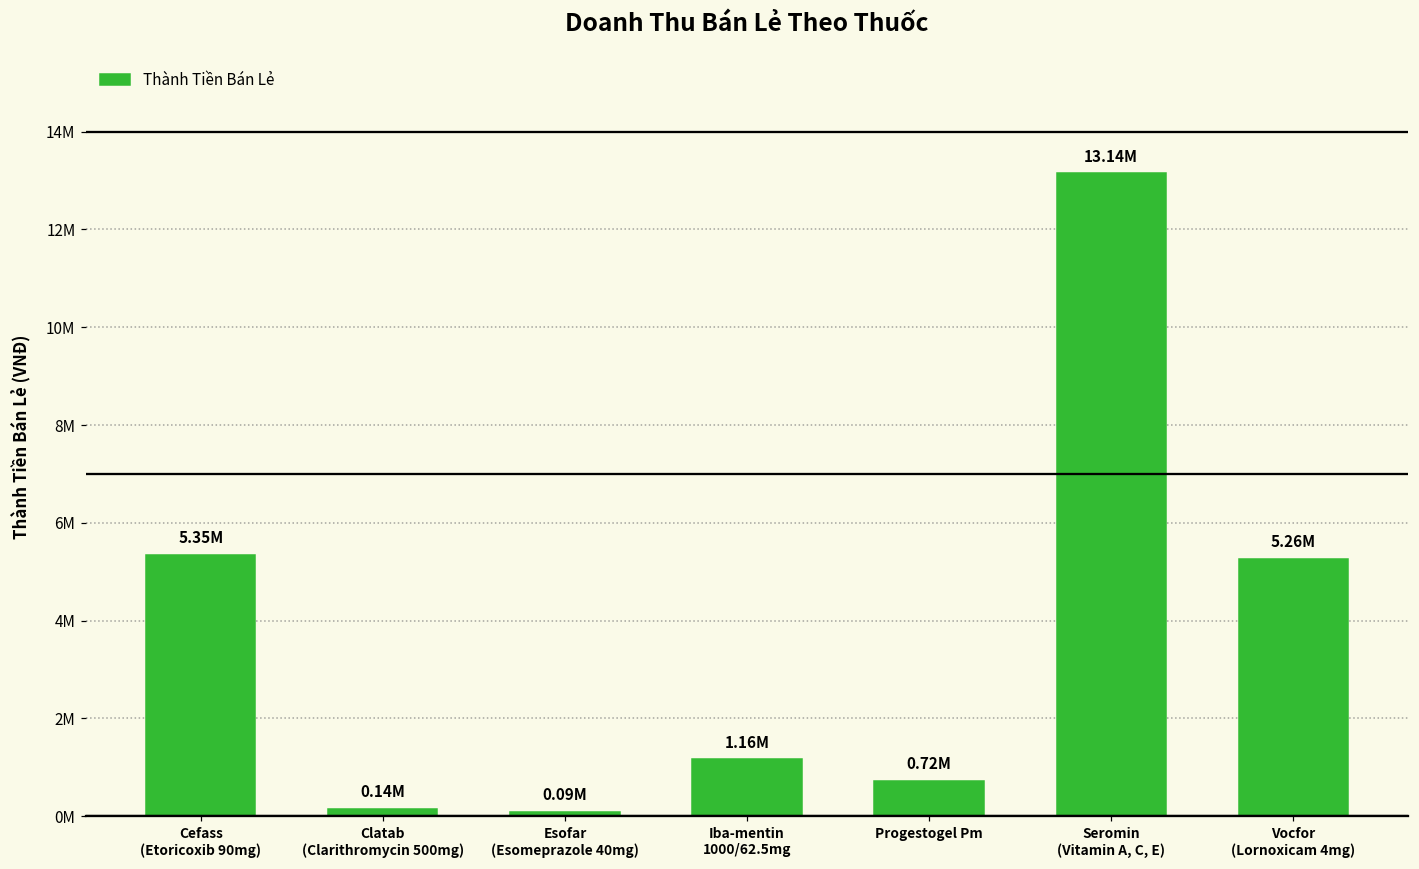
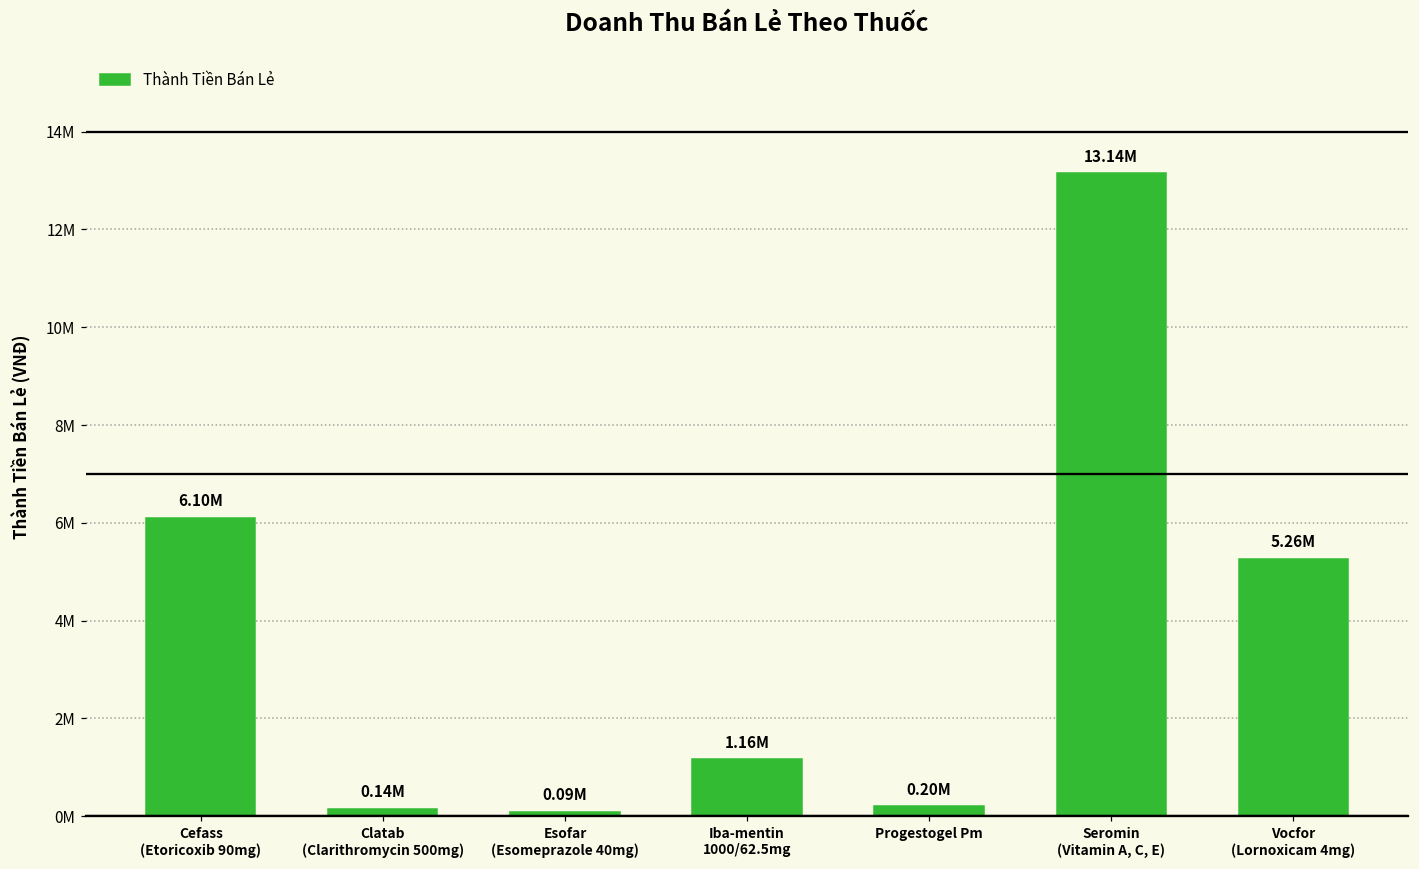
Cefass (Etoricoxib 90mg): 5.35M -> 6.10M
Progestogel Pm: 0.72M -> 0.20M
